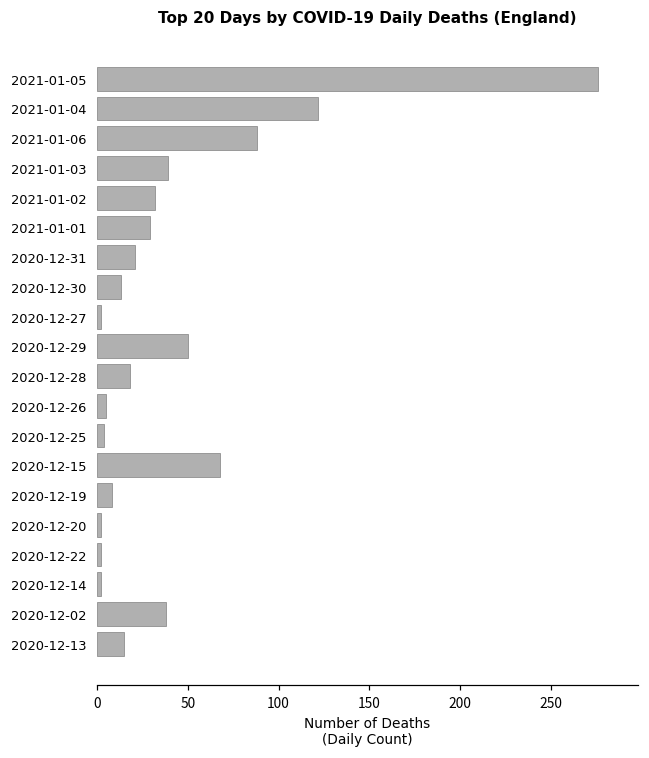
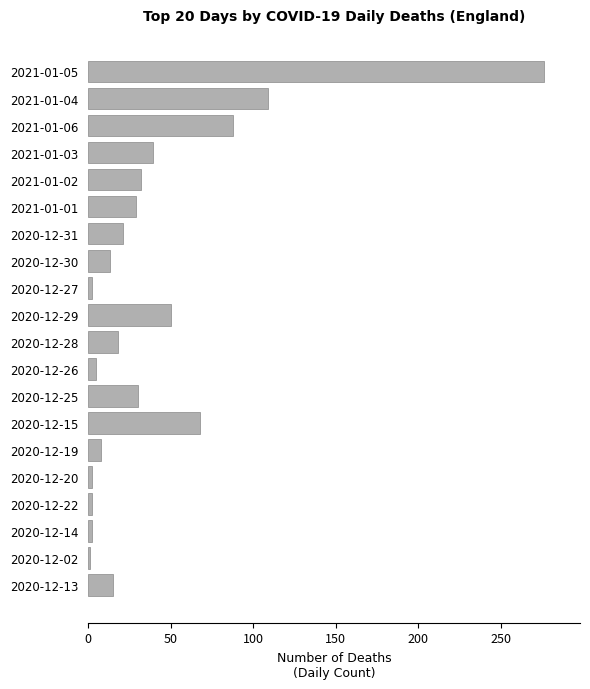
2021-01-04: 122 -> 109
2020-12-25: 4 -> 30
2020-12-02: 38 -> 1
